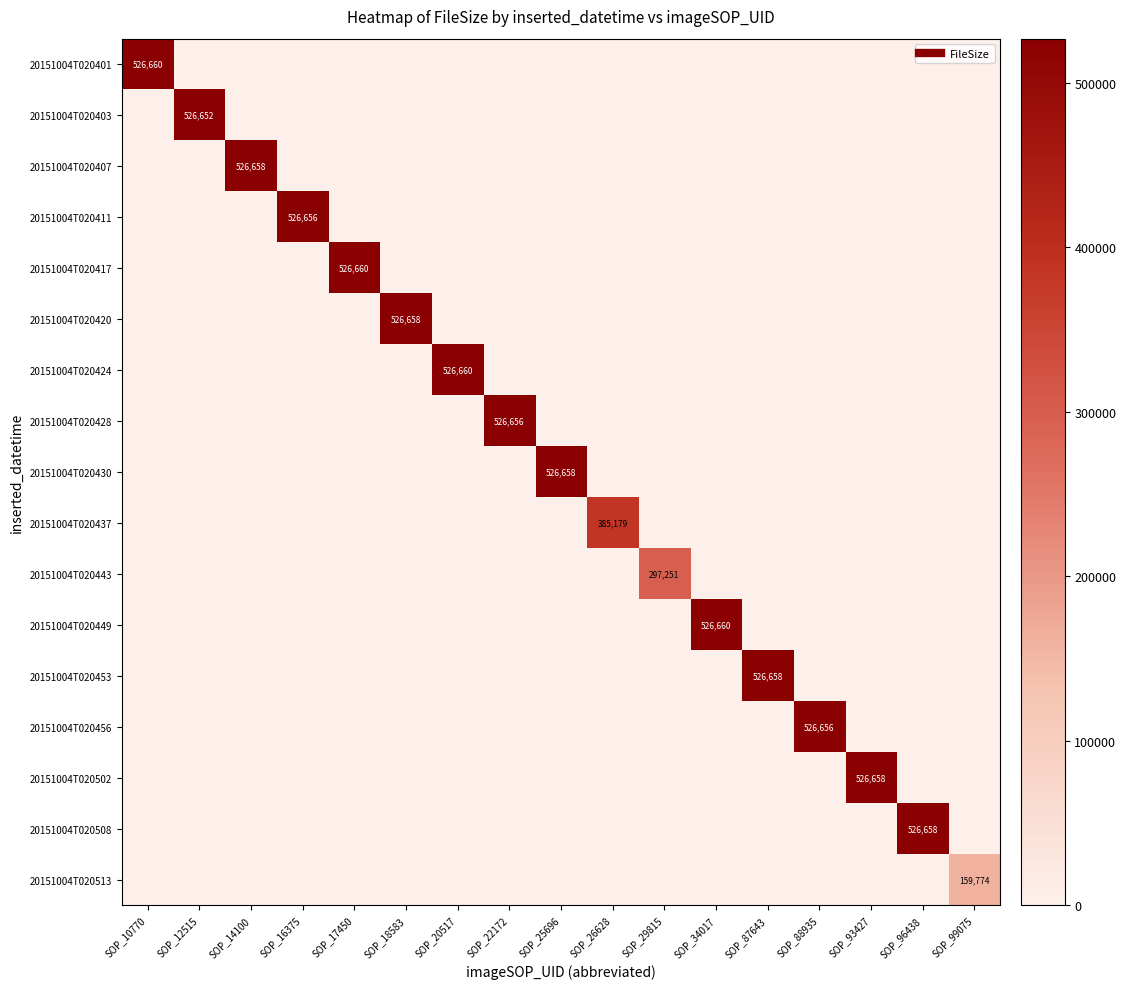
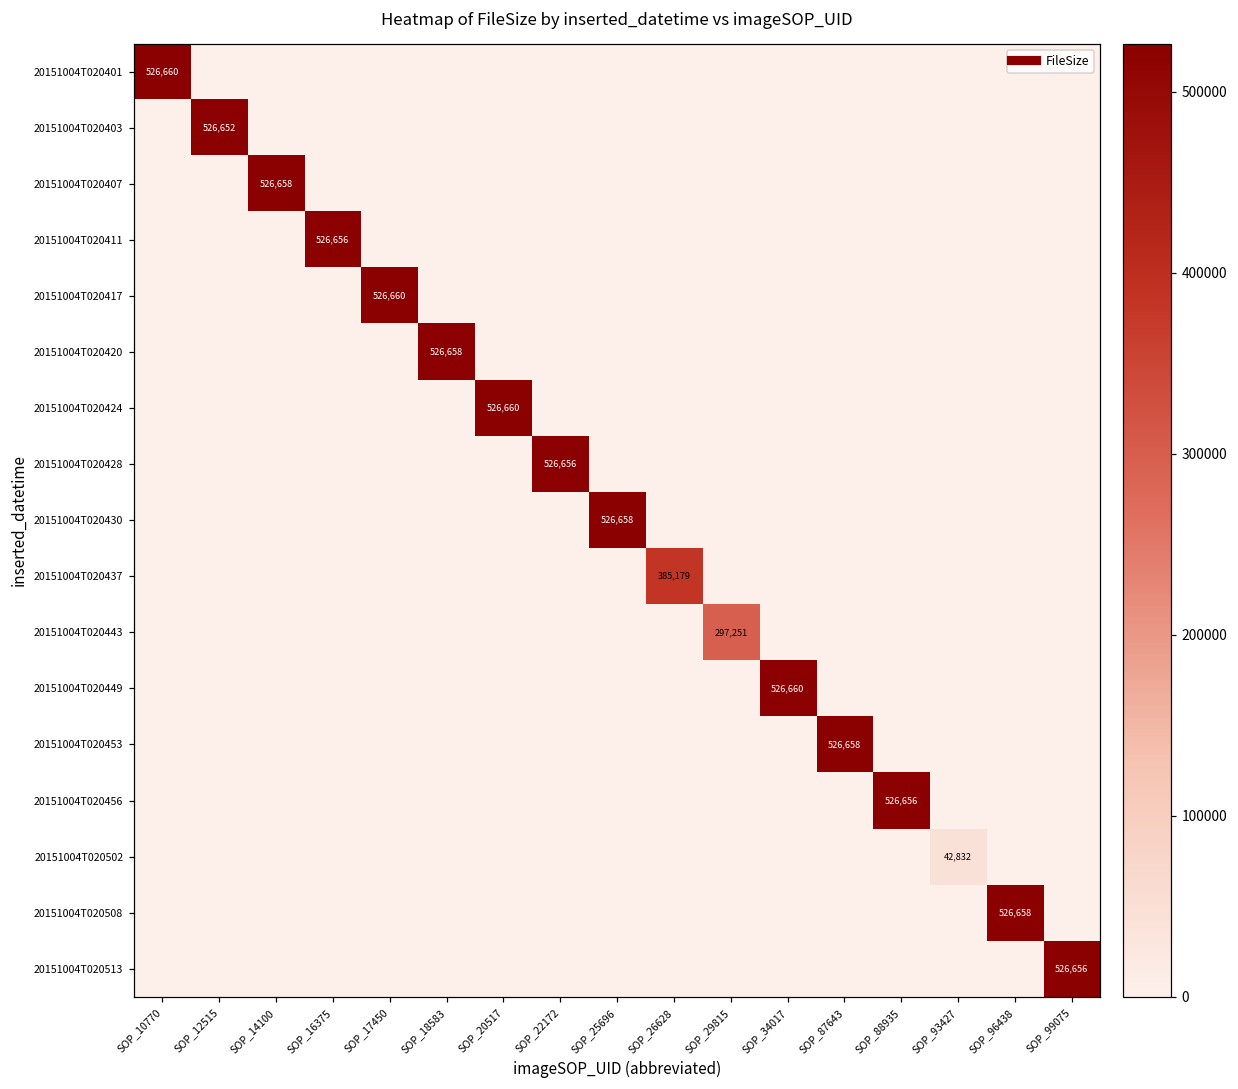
20151004T020502, SOP_93427: 526,658 -> 42,832
20151004T020513, SOP_99075: 159,774 -> 526,656
